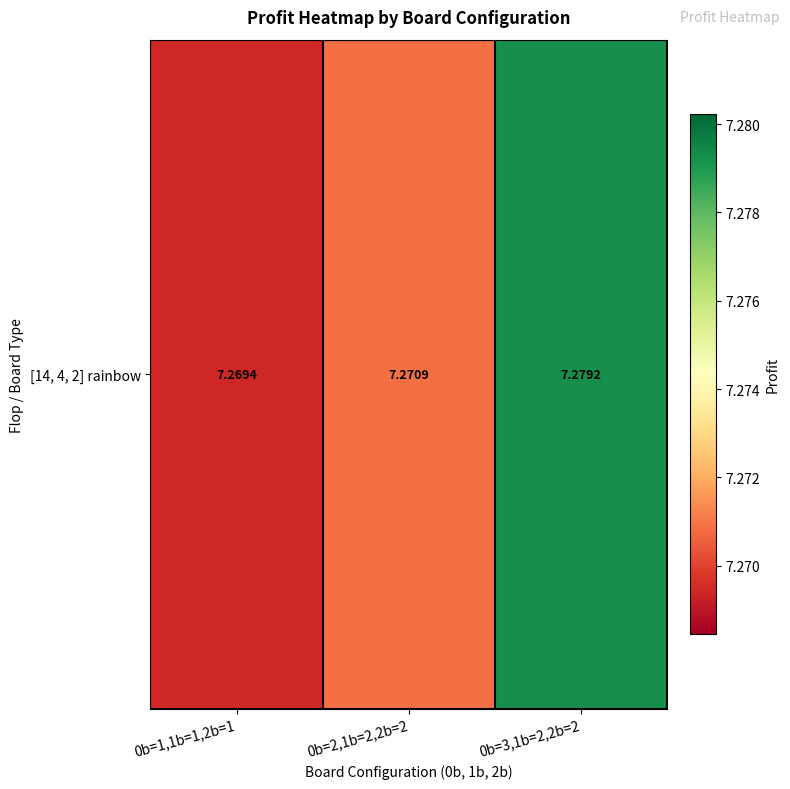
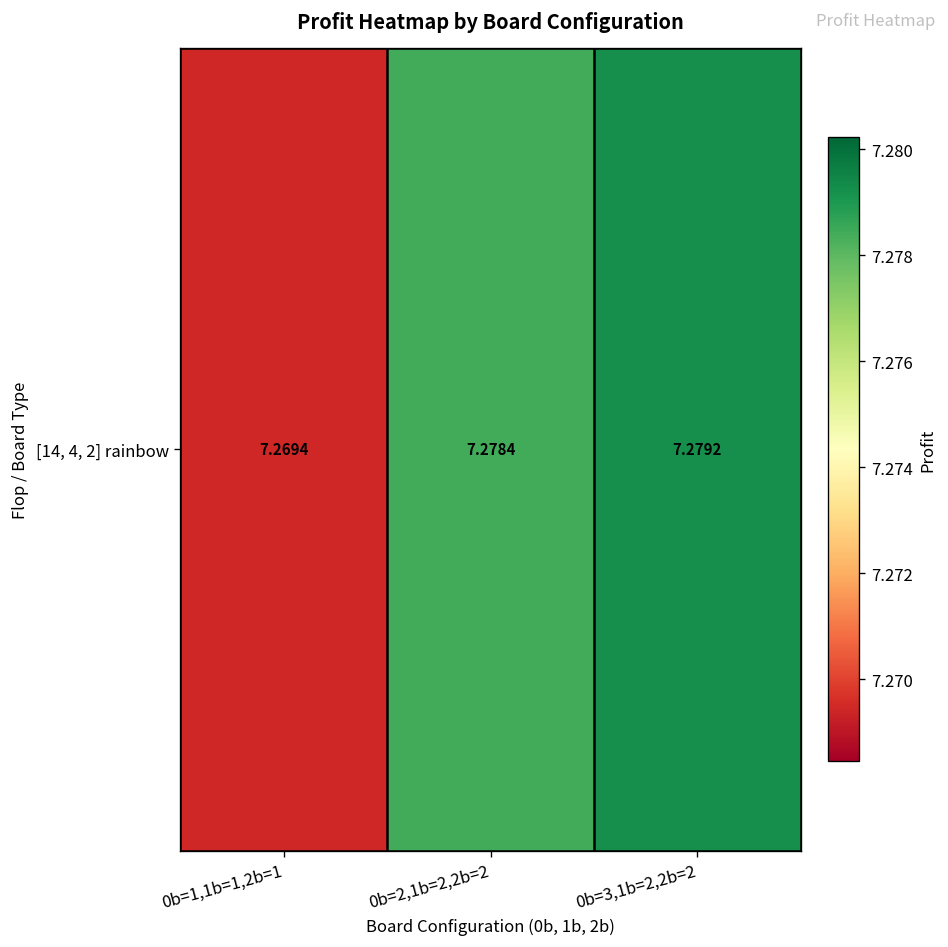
[14, 4, 2] rainbow, 0b=2,1b=2,2b=2: 7.2709 -> 7.2784
